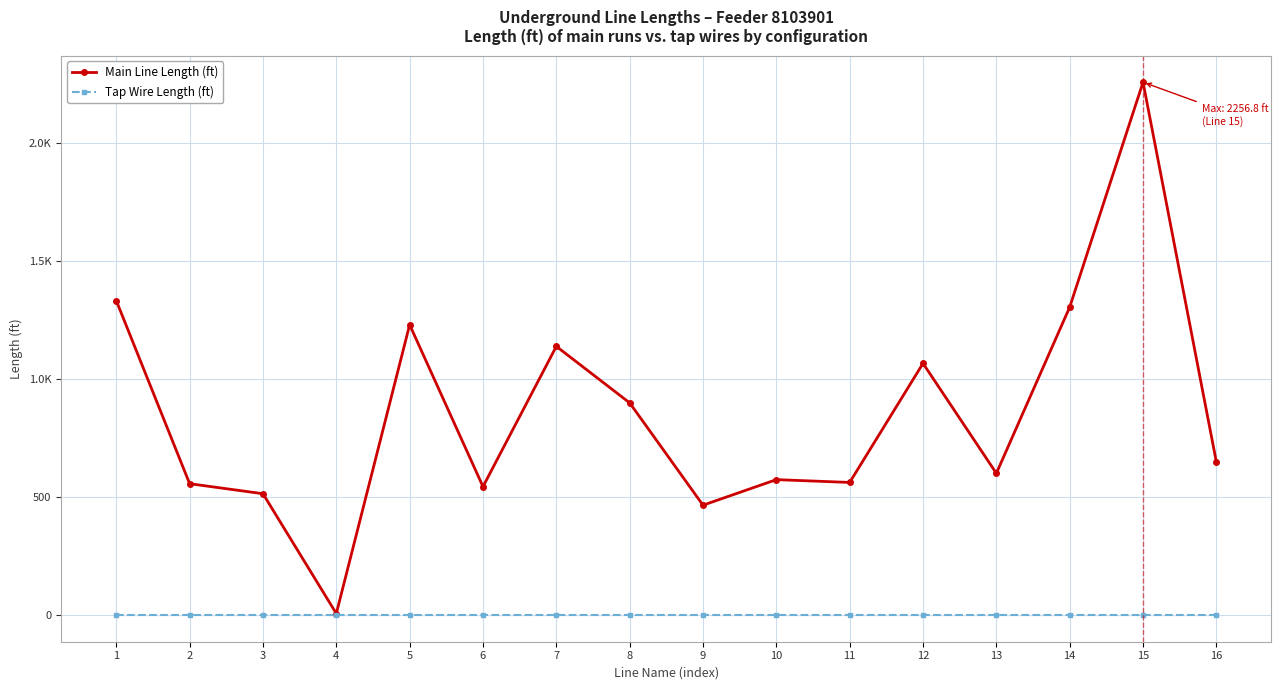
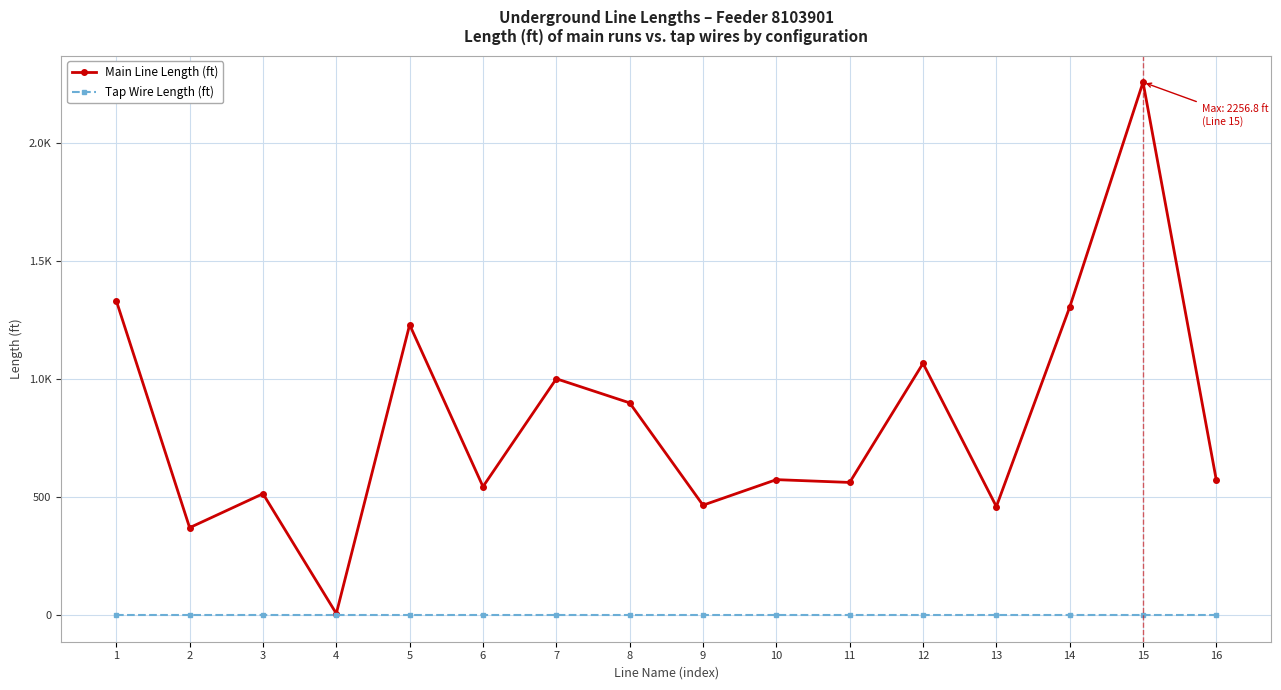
Main Line Length (ft), 2: 560 -> 370
Main Line Length (ft), 7: 1140 -> 1000
Main Line Length (ft), 13: 600 -> 460
Main Line Length (ft), 16: 650 -> 570
